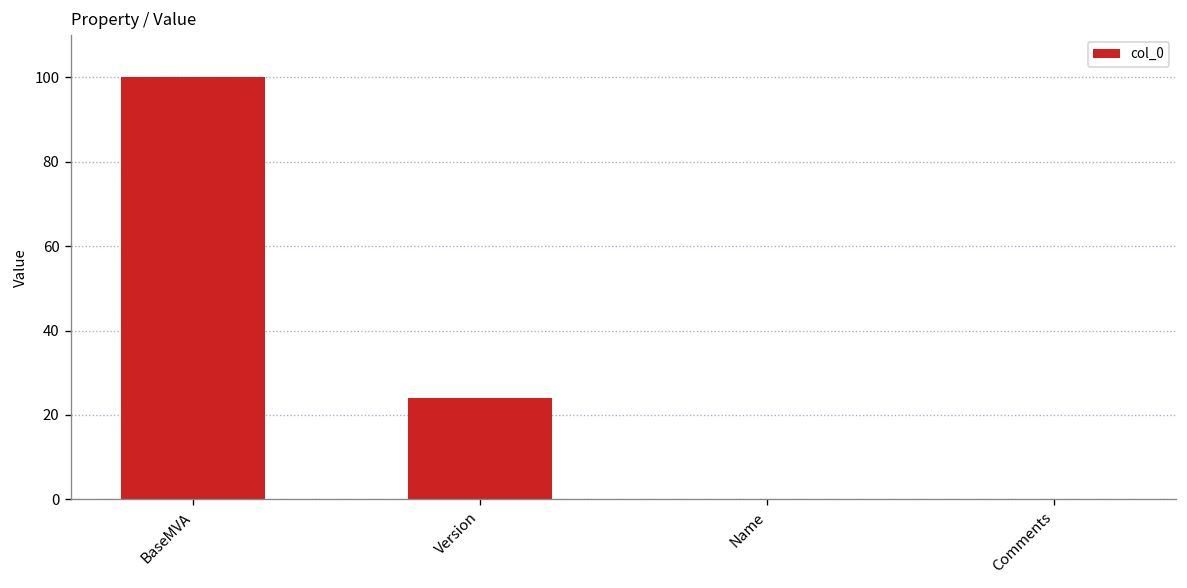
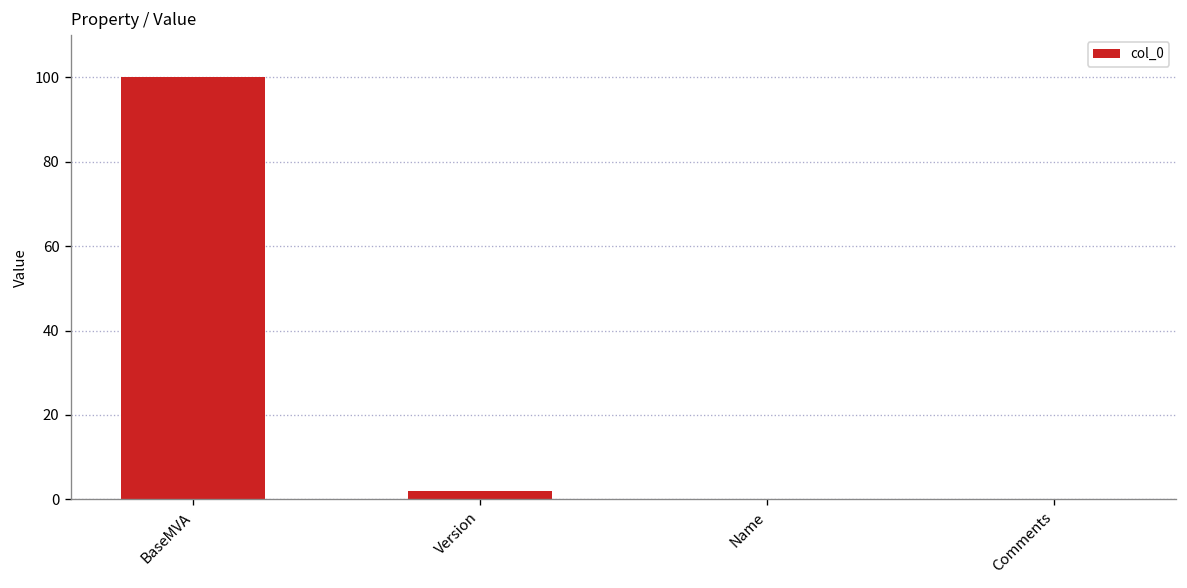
Version: 24 -> 2
